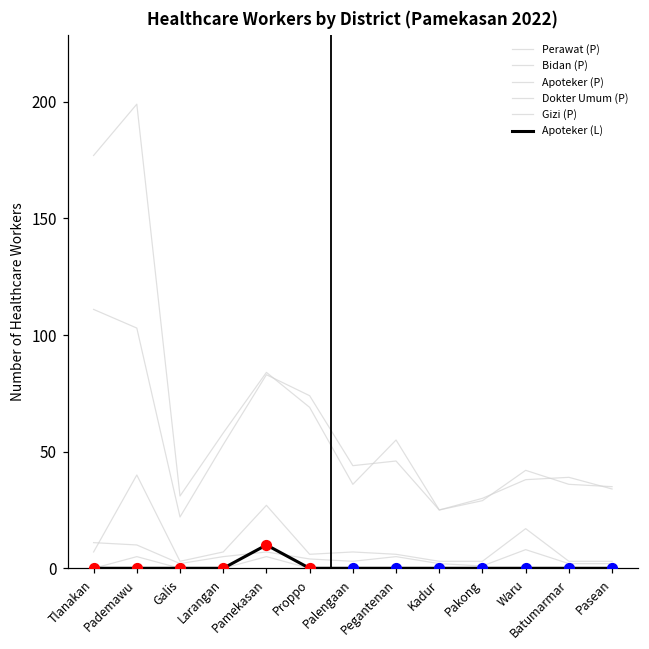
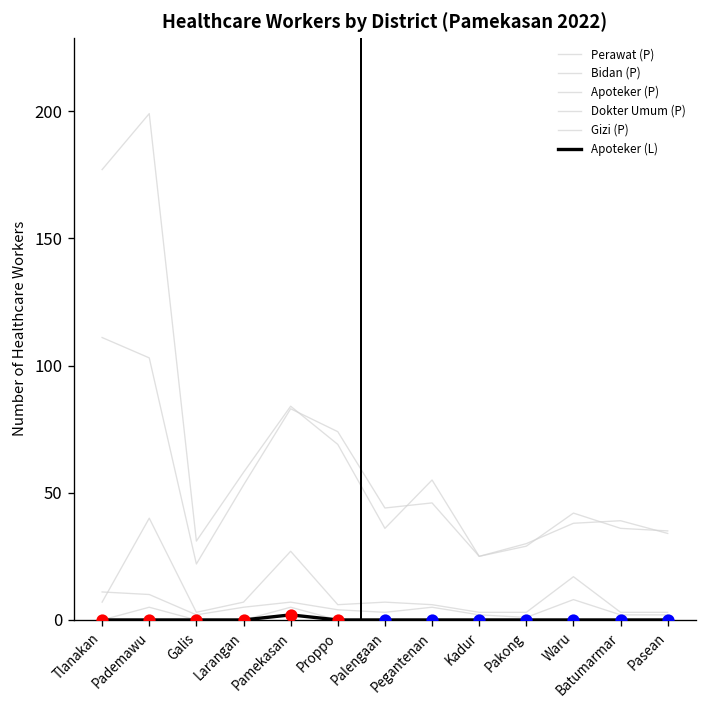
Apoteker (L), Pamekasan: 10 -> 2
